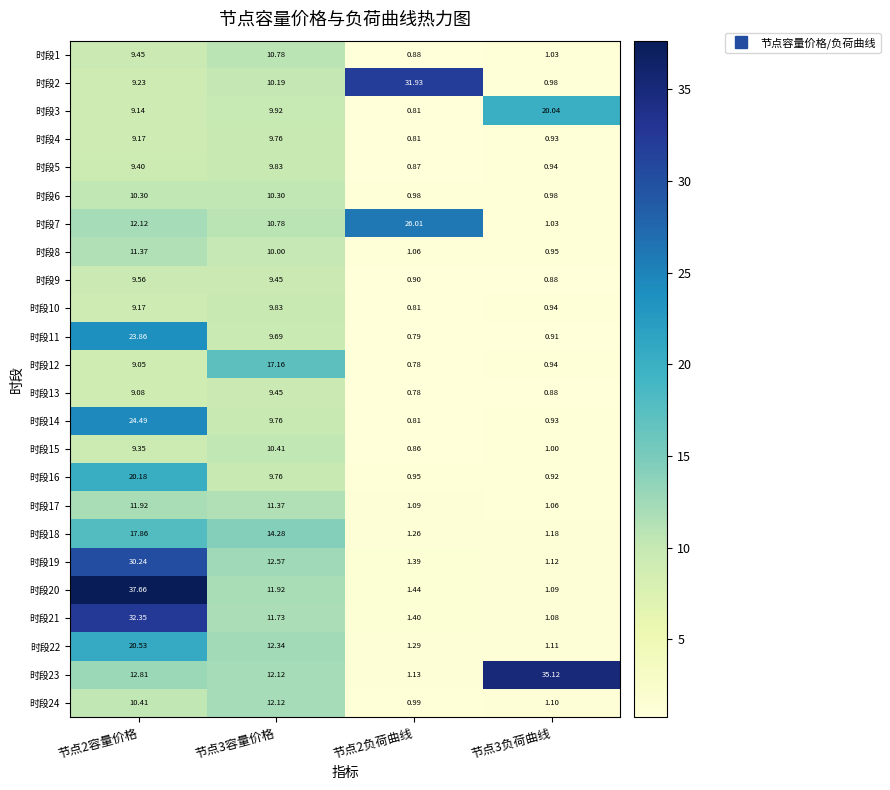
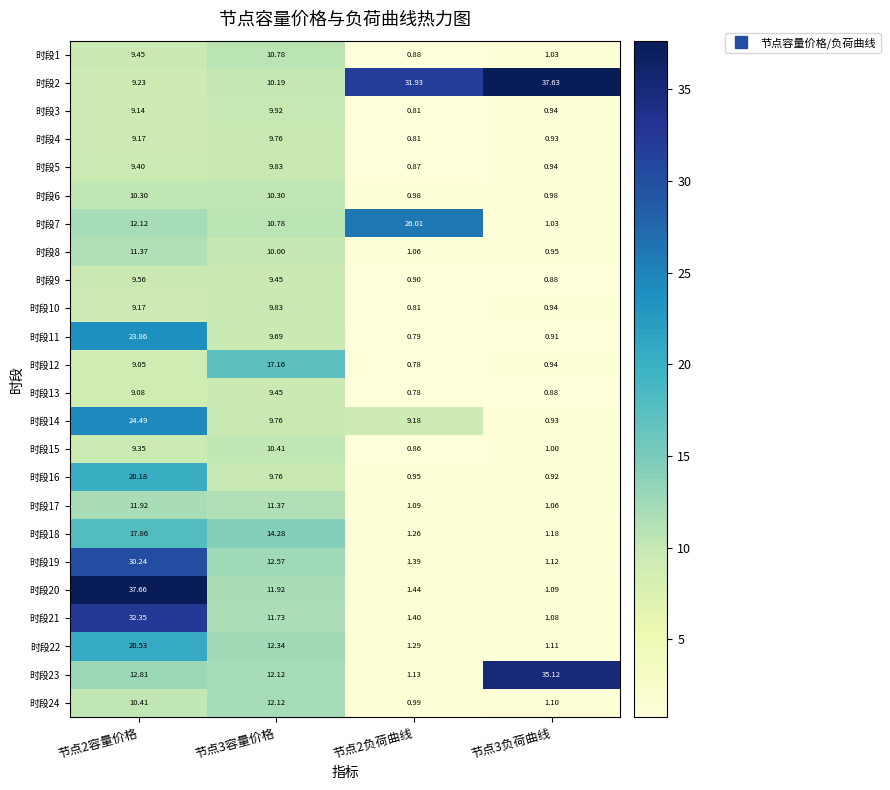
时段2, 节点3负荷曲线: 0.98 -> 37.63
时段3, 节点3负荷曲线: 20.04 -> 0.94
时段14, 节点2负荷曲线: 0.81 -> 9.18
